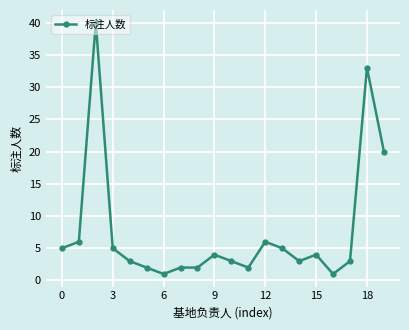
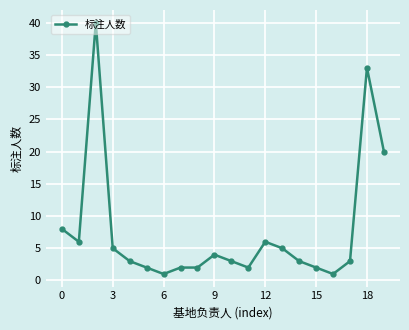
0: 5 -> 8
15: 4 -> 2
